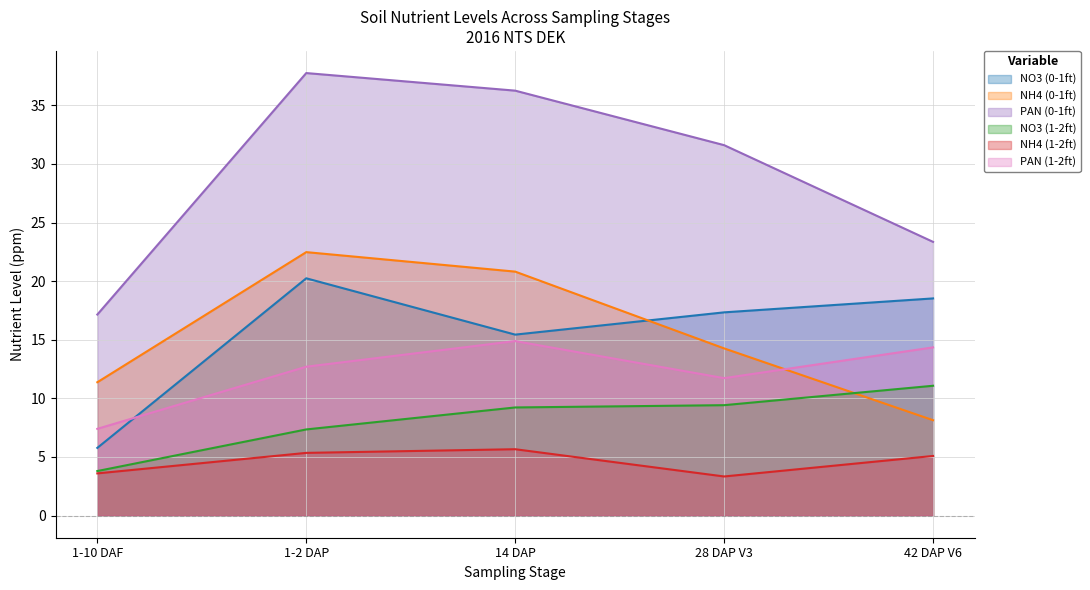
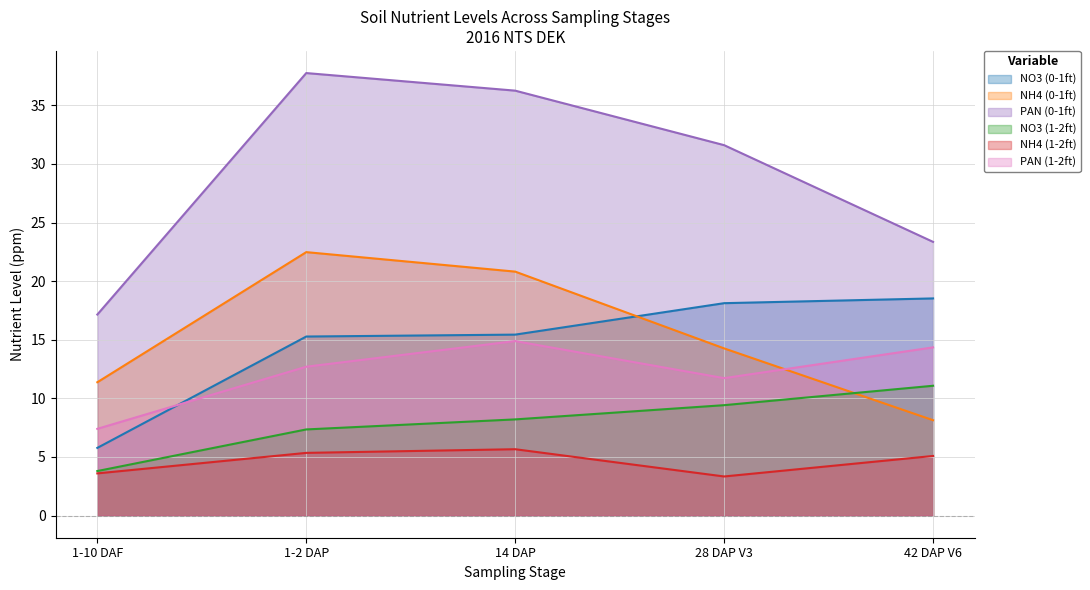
NO3 (0-1ft), 1-2 DAP: 20.2 -> 15.3
NO3 (1-2ft), 14 DAP: 9.2 -> 8.2
NO3 (0-1ft), 28 DAP V3: 17.3 -> 18.1
